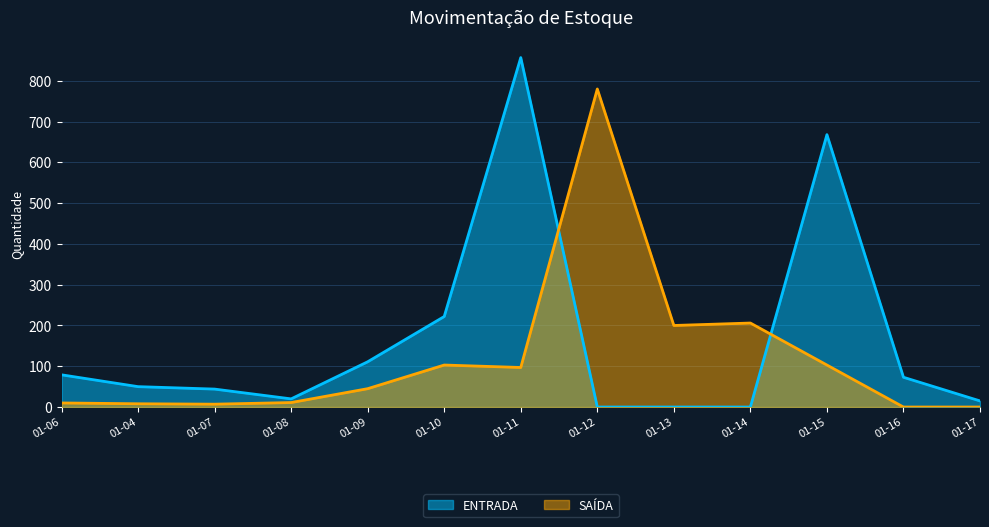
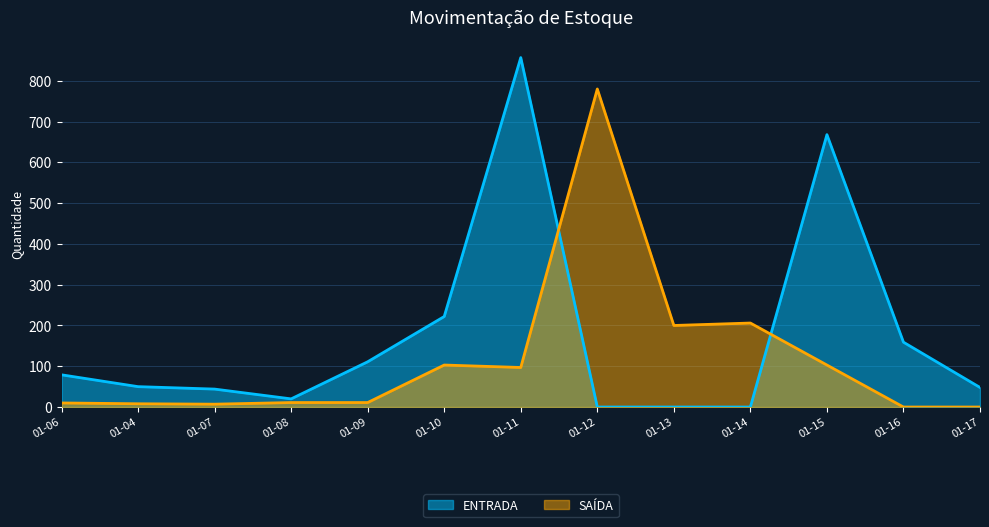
SAÍDA, 01-09: 50 -> 10
ENTRADA, 01-16: 70 -> 160
ENTRADA, 01-17: 20 -> 50
